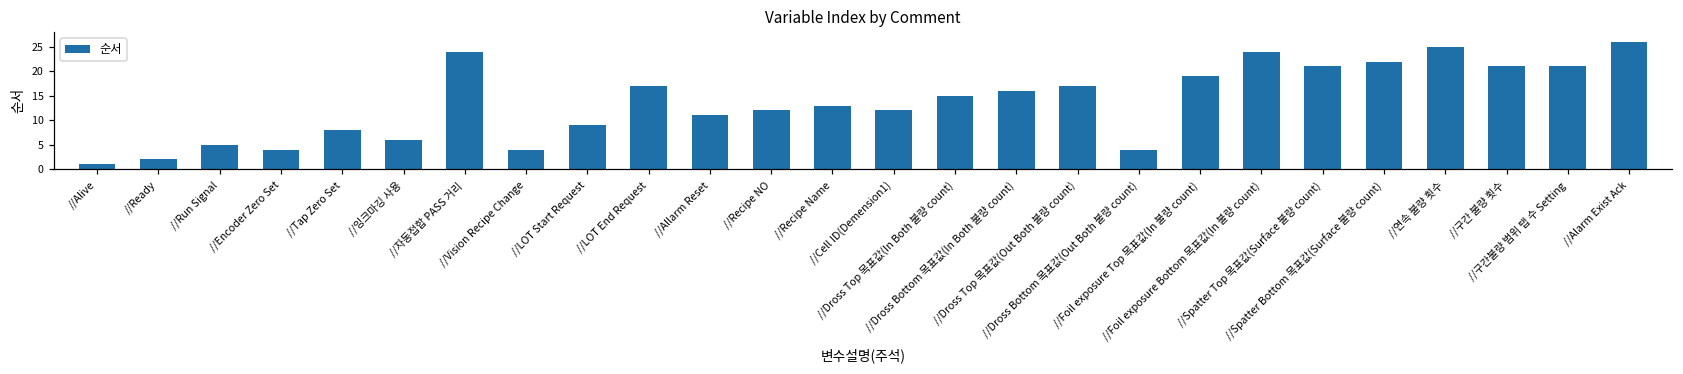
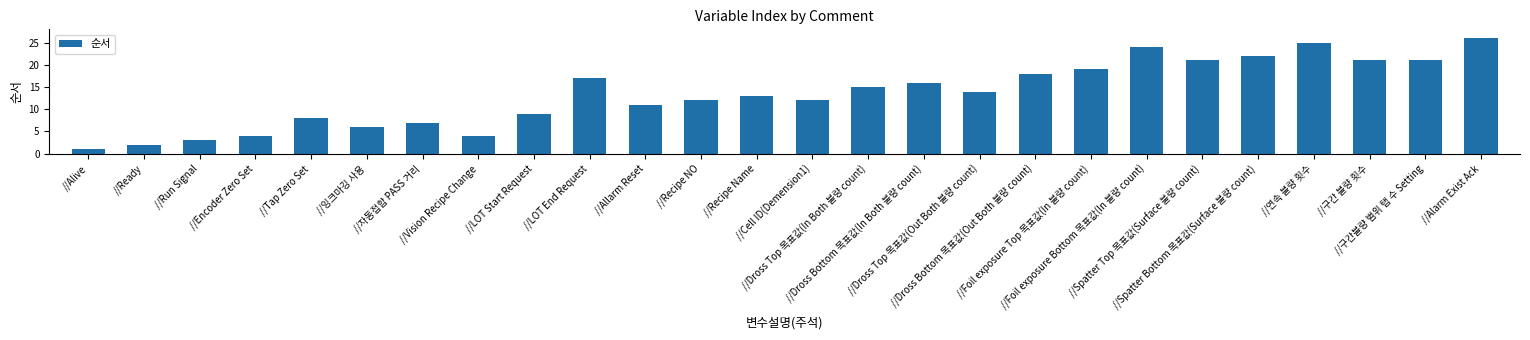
//Run Signal: 5 -> 3
//자동접합 PASS 거리: 24 -> 7
//Dross Top 목표값(Out Both 불량 count): 17 -> 14
//Dross Bottom 목표값(Out Both 불량 count): 4 -> 18
